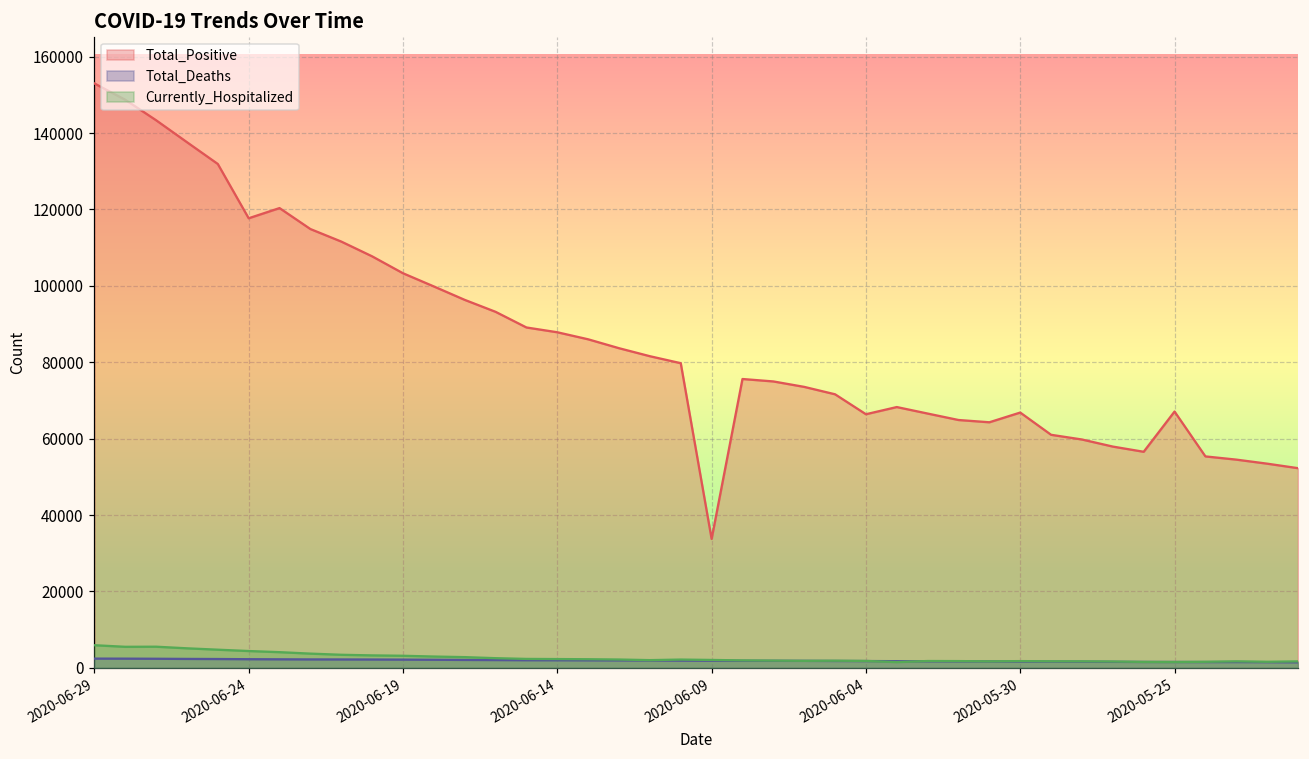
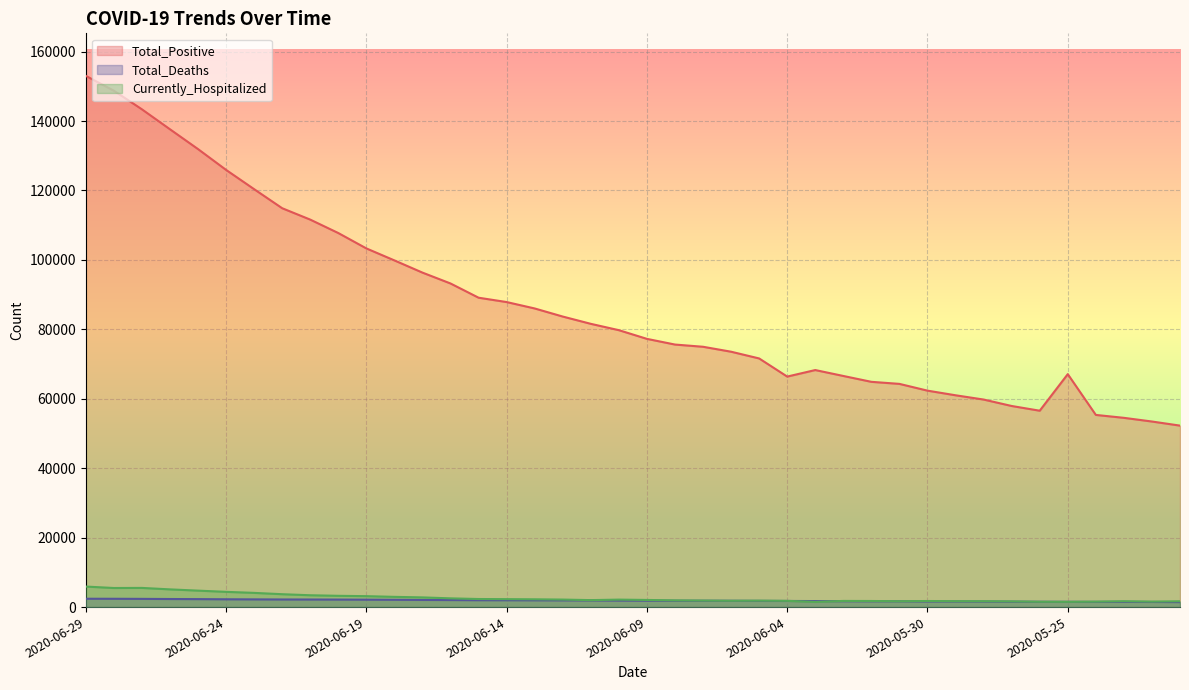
Total_Positive, 2020-06-24: 118000 -> 126000
Total_Positive, 2020-06-09: 34000 -> 77000
Total_Positive, 2020-05-30: 67000 -> 62000
